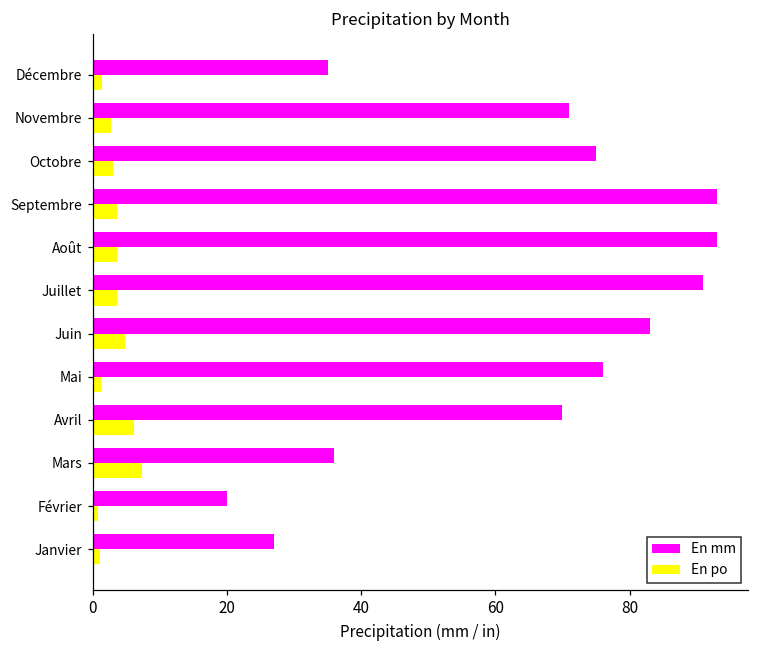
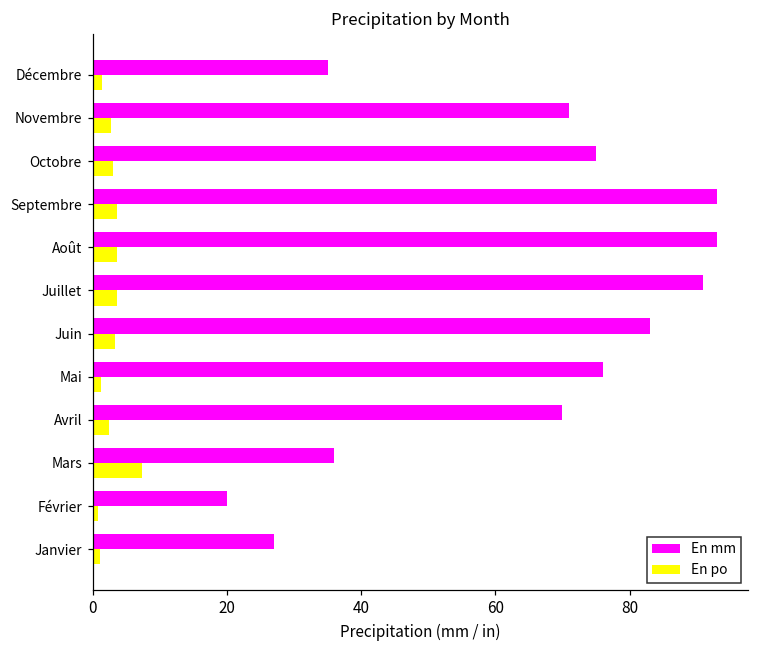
En po, Juin: 5 -> 3
En po, Avril: 6 -> 3
